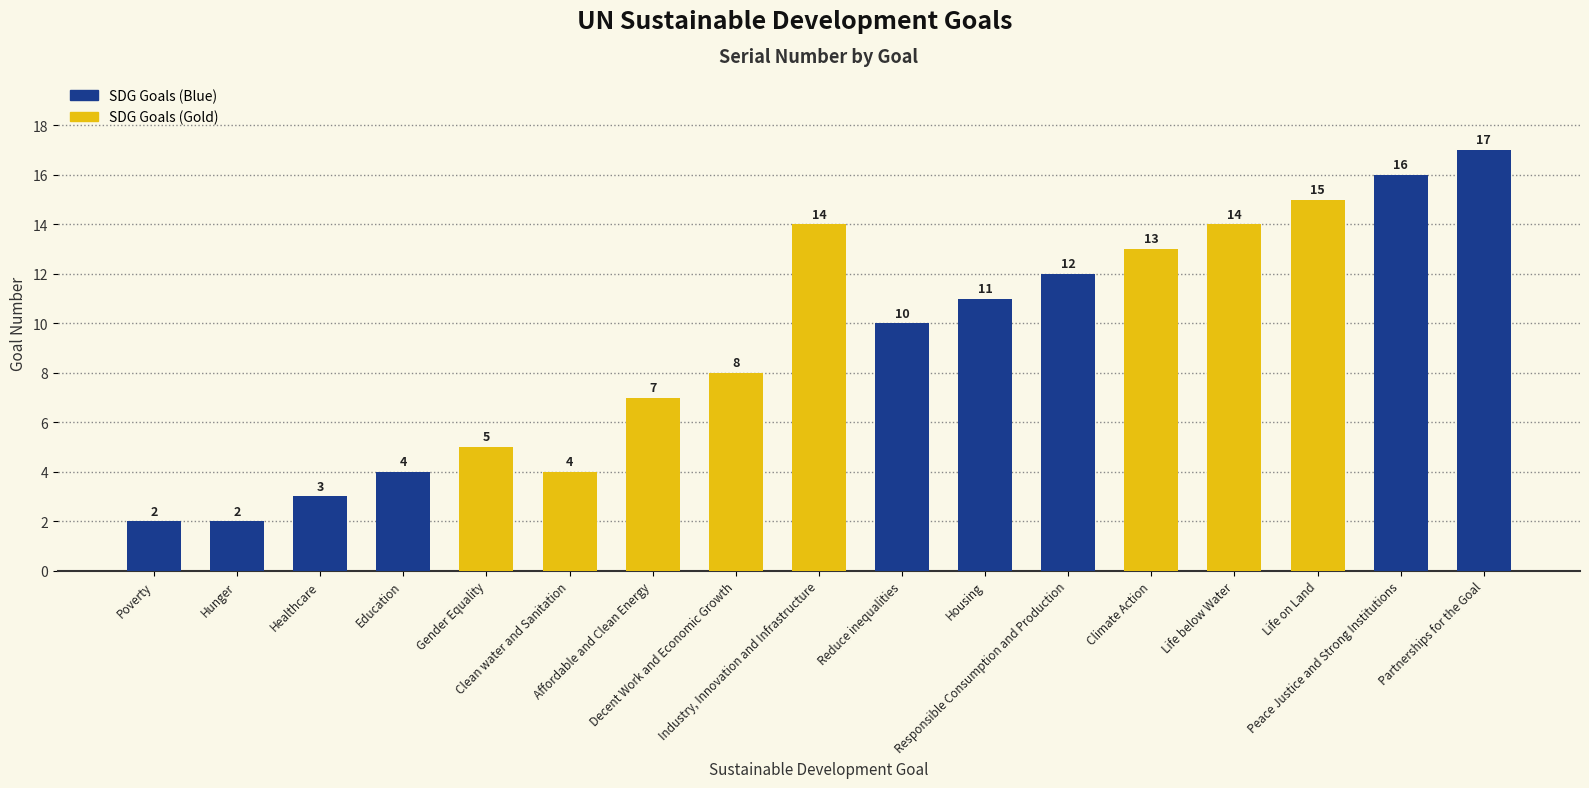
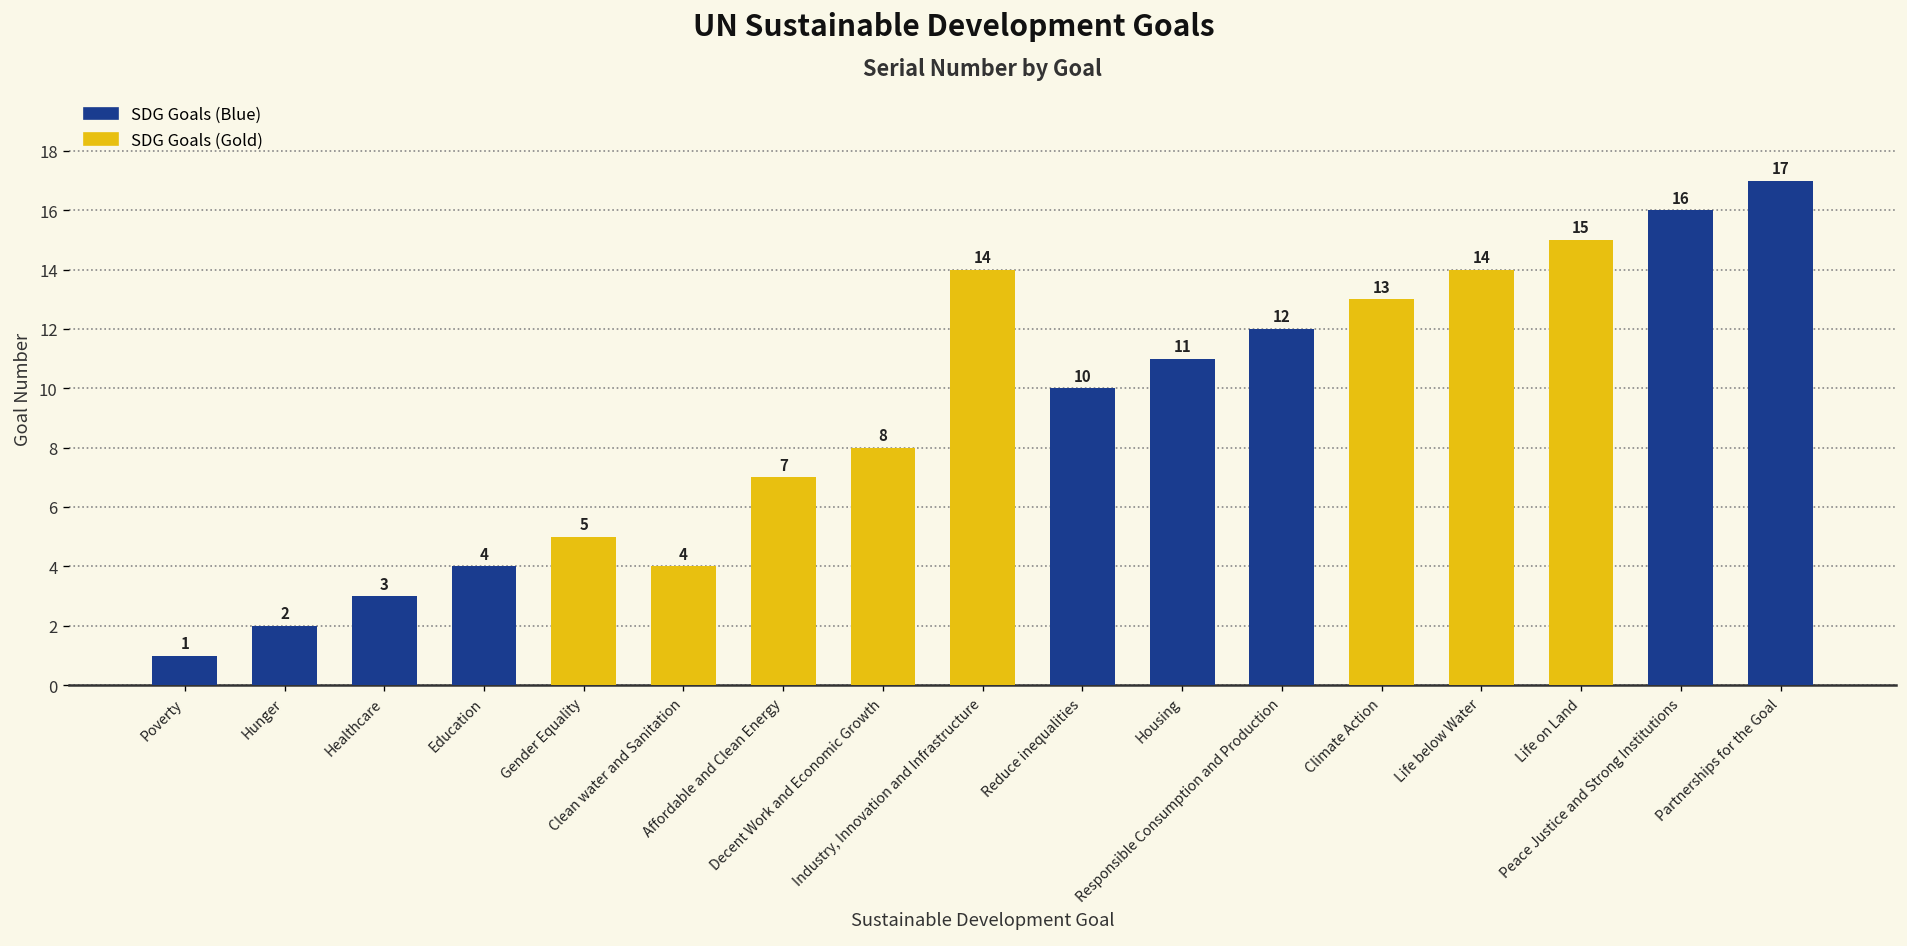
Poverty: 2 -> 1
